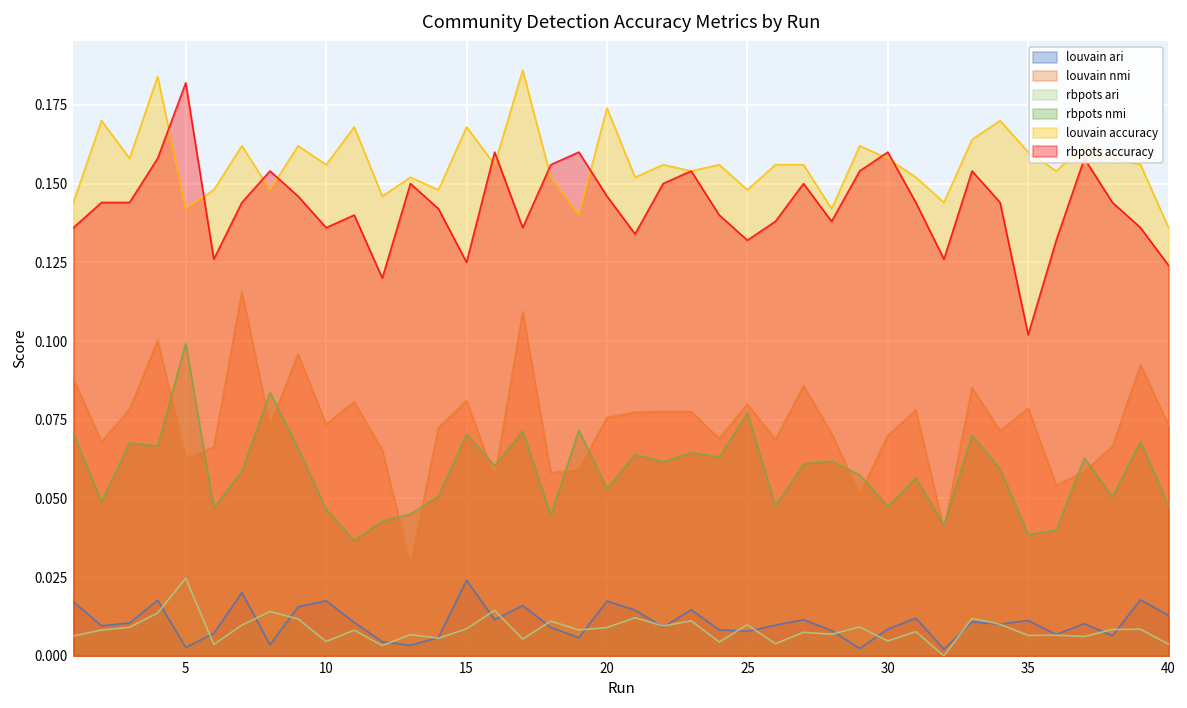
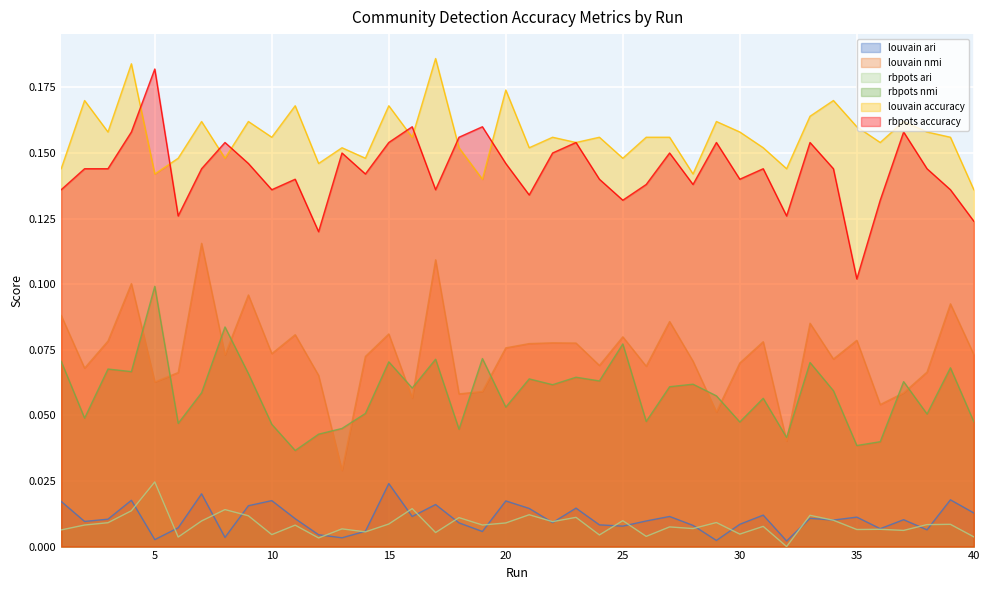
rbpots accuracy, 15: 0.125 -> 0.154
rbpots accuracy, 30: 0.16 -> 0.14
